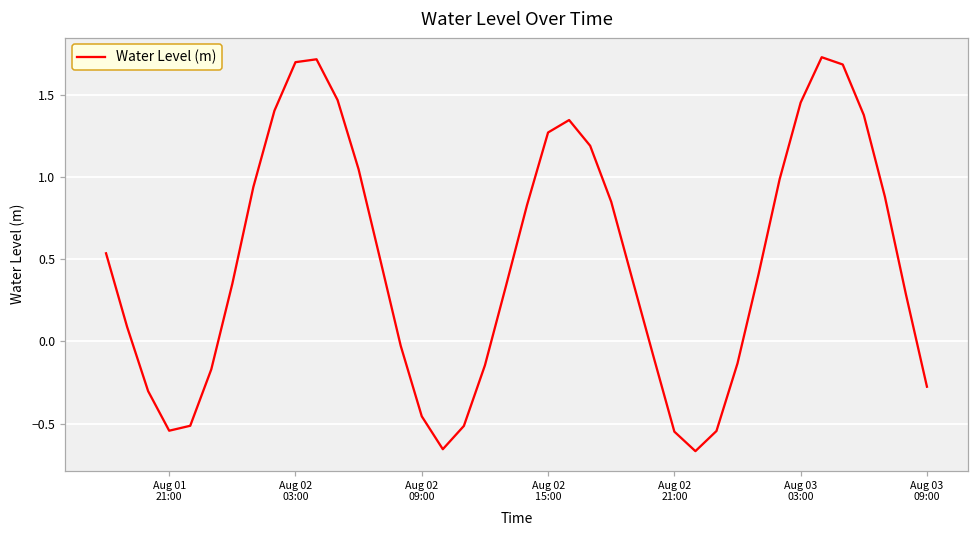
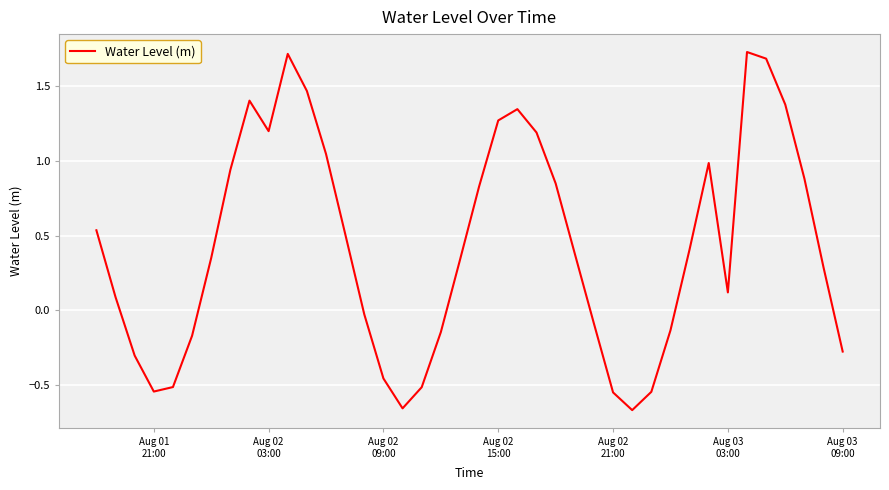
Aug 02 03:00: 1.70 -> 1.20
Aug 03 03:00: 1.45 -> 0.12
